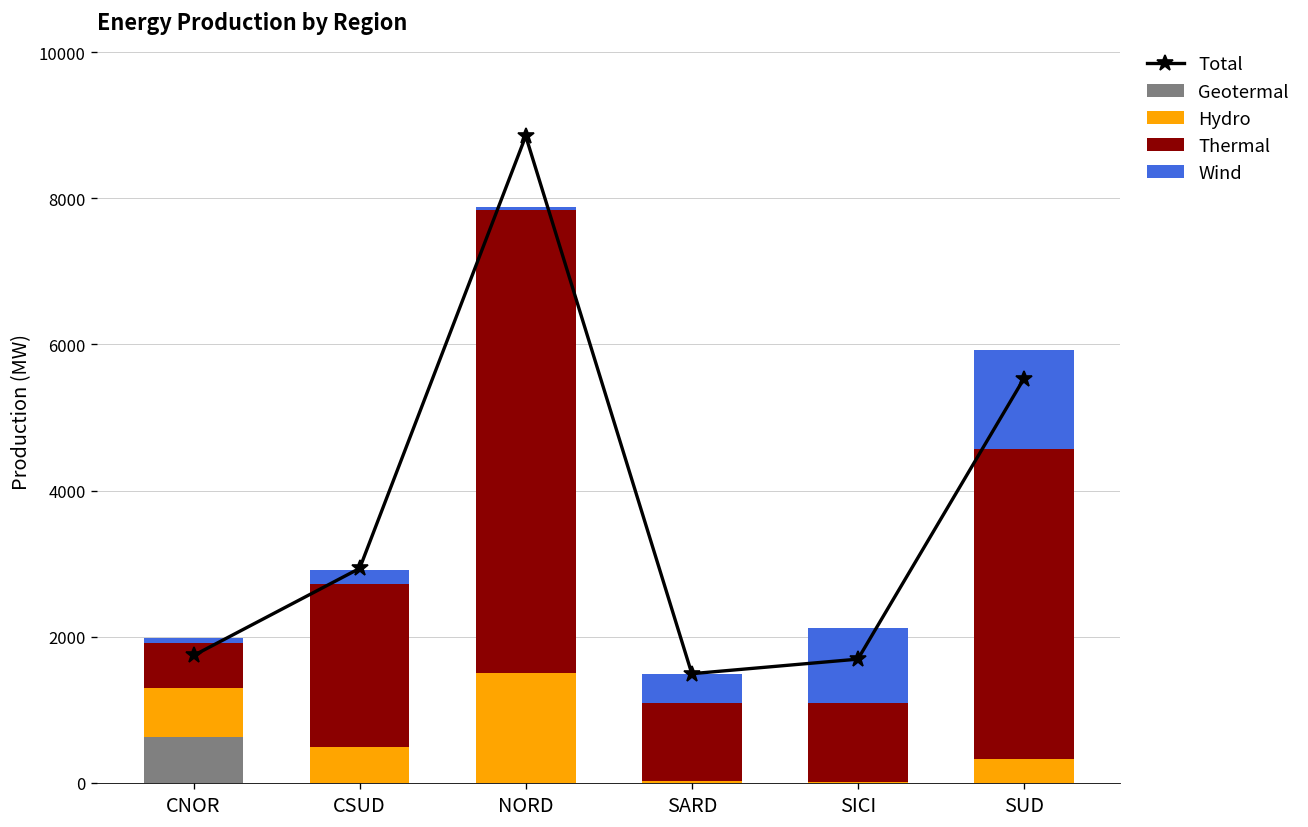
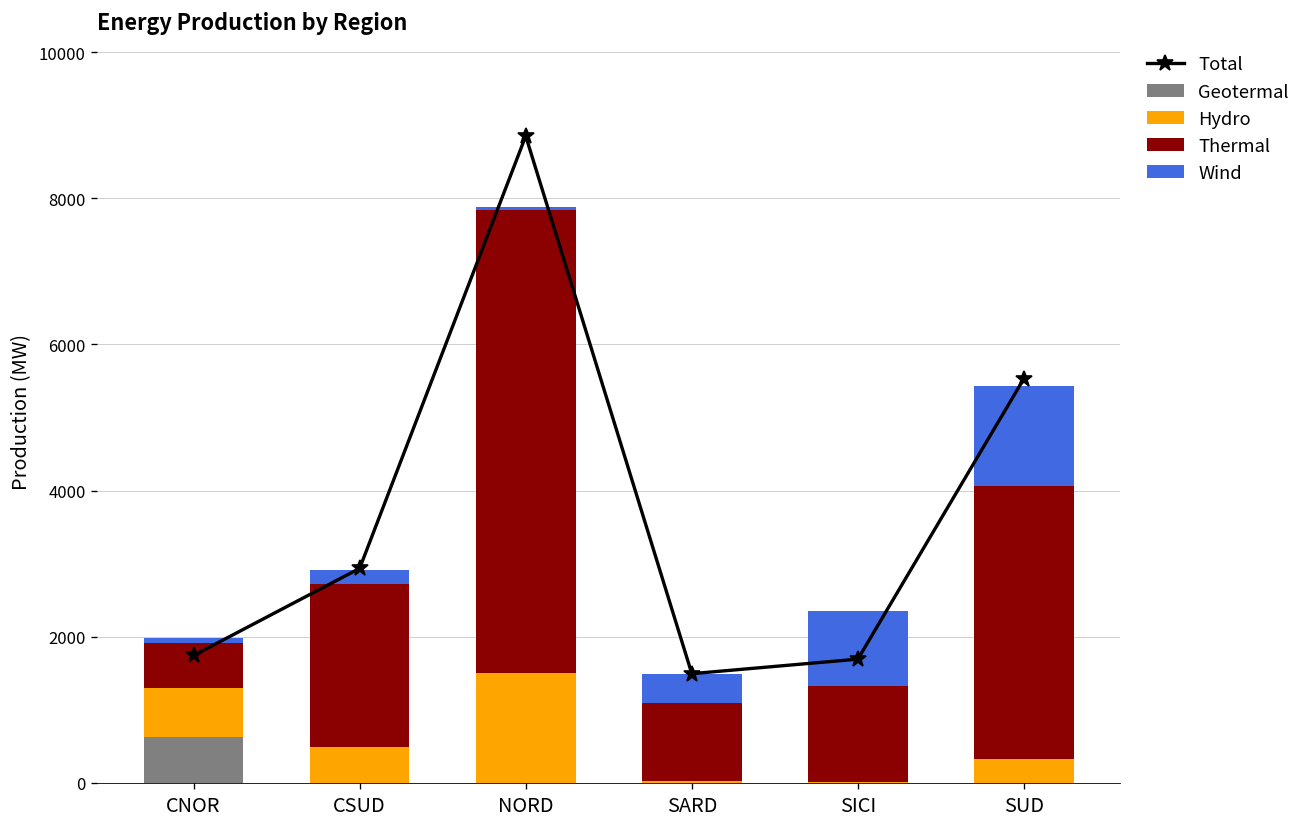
Thermal, SICI: 1100 -> 1300
Thermal, SUD: 4200 -> 3700
